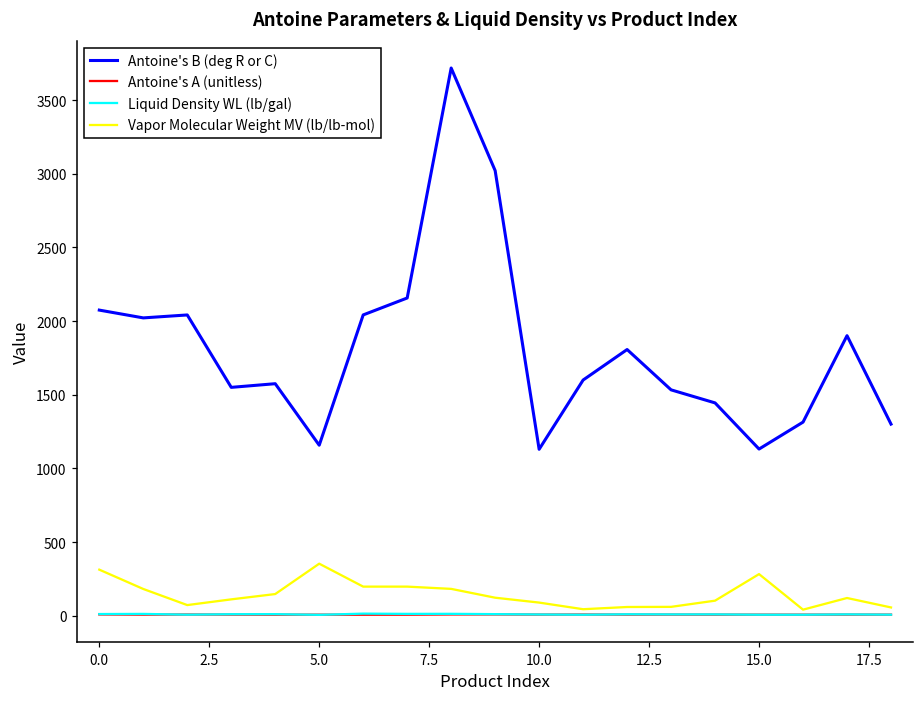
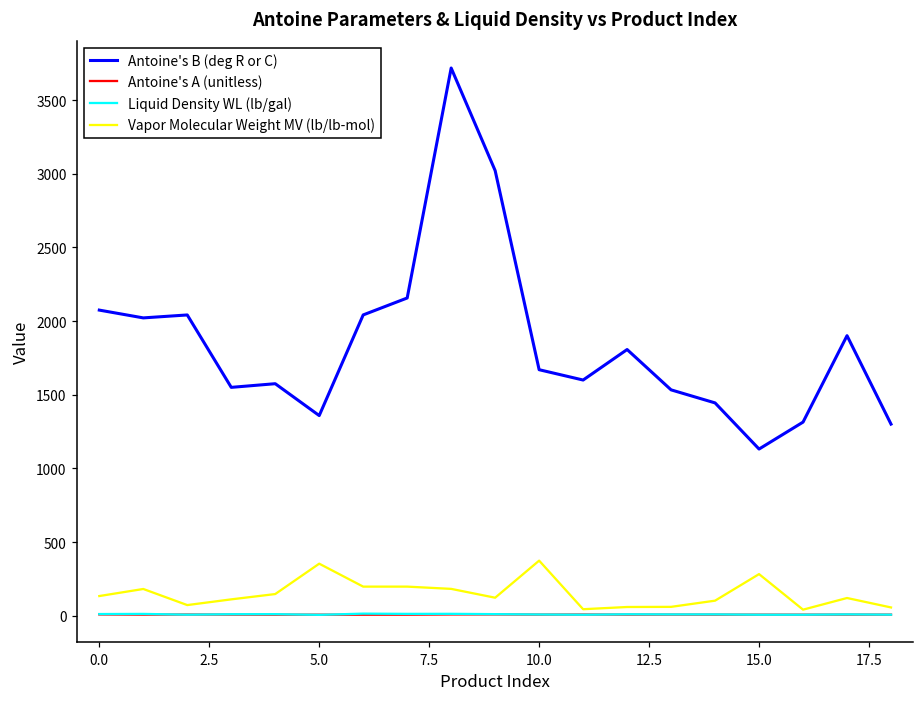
Vapor Molecular Weight MV (lb/lb-mol), 0.0: 310 -> 130
Antoine's B (deg R or C), 5.0: 1160 -> 1360
Antoine's B (deg R or C), 10.0: 1130 -> 1670
Vapor Molecular Weight MV (lb/lb-mol), 10.0: 90 -> 370
